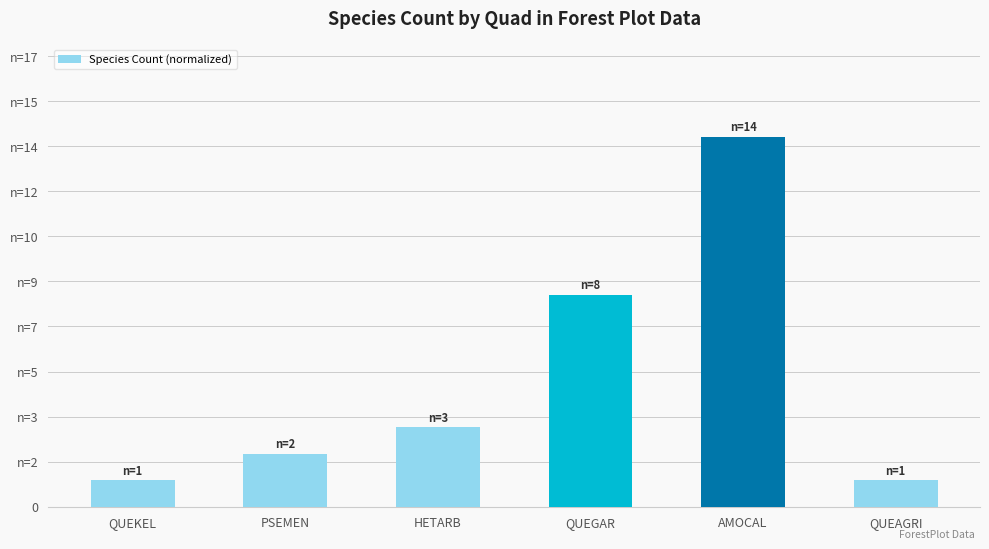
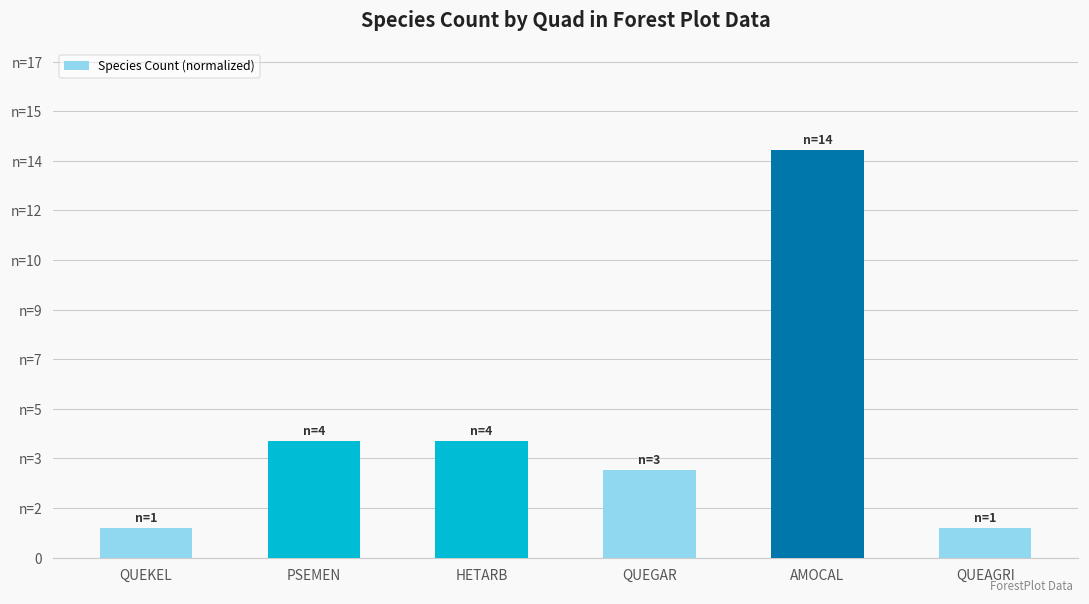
PSEMEN: 2 -> 4
HETARB: 3 -> 4
QUEGAR: 8 -> 3
